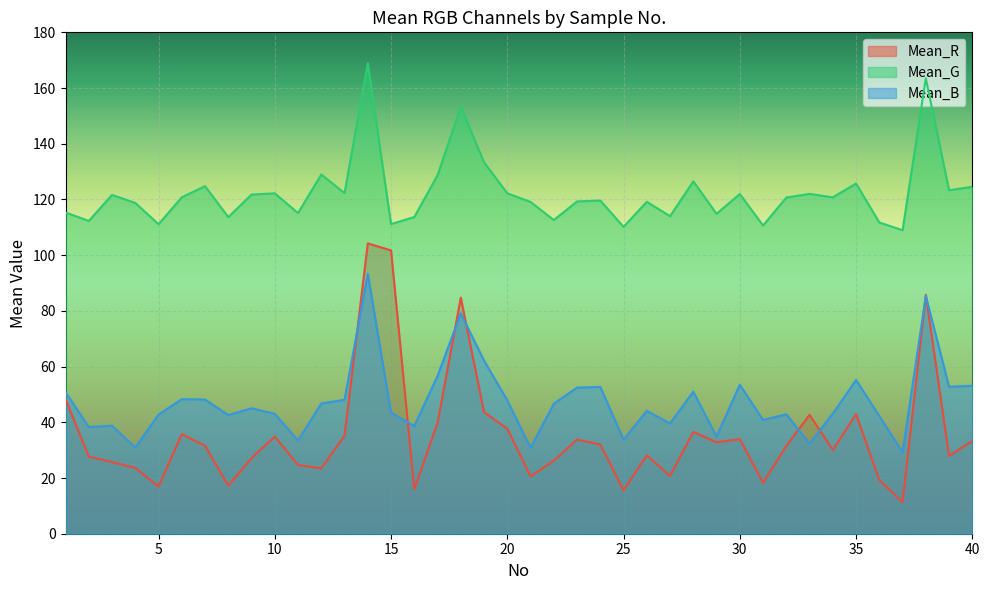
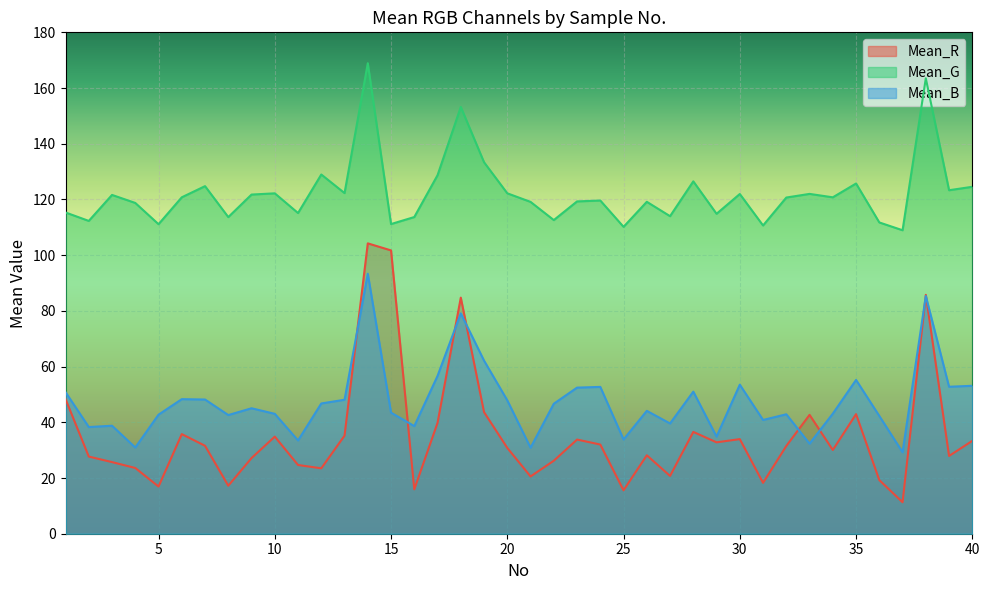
Mean_R, 20: 38 -> 31
